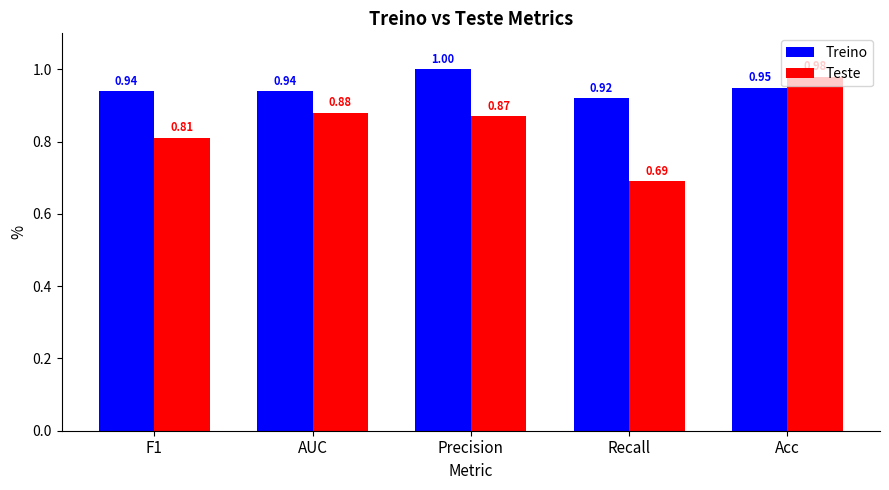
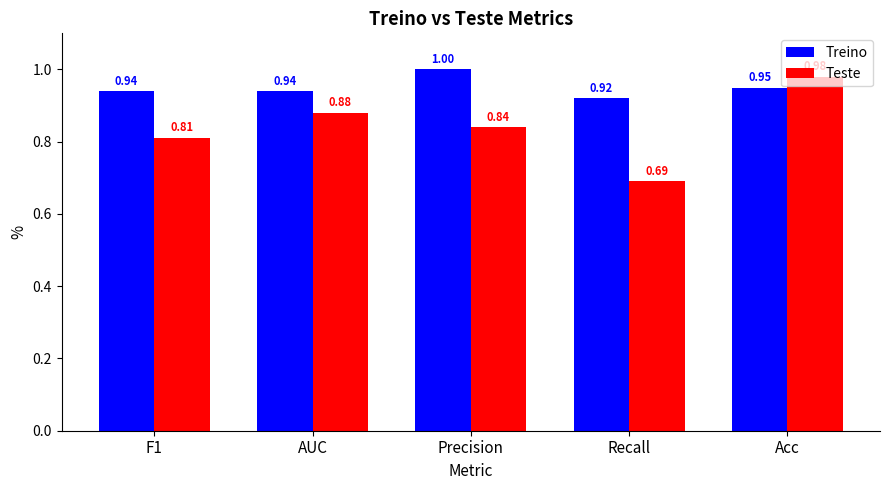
Teste, Precision: 0.87 -> 0.84
